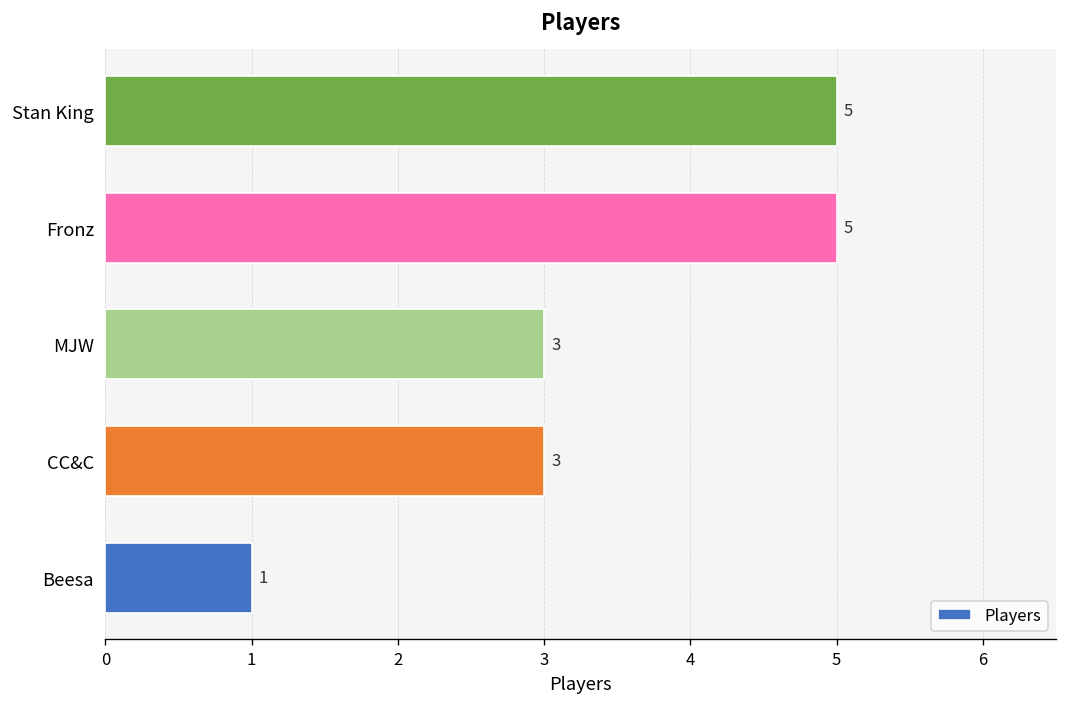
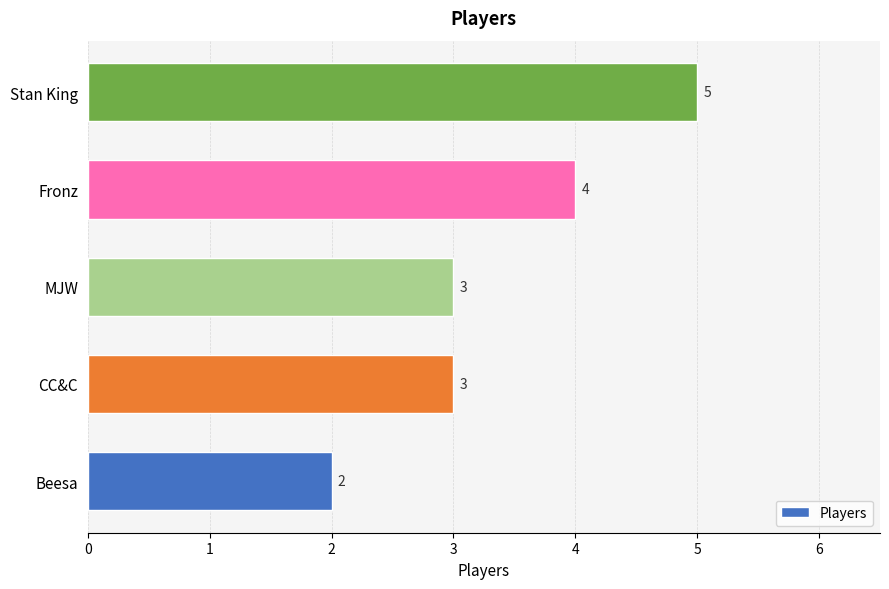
Fronz: 5 -> 4
Beesa: 1 -> 2
